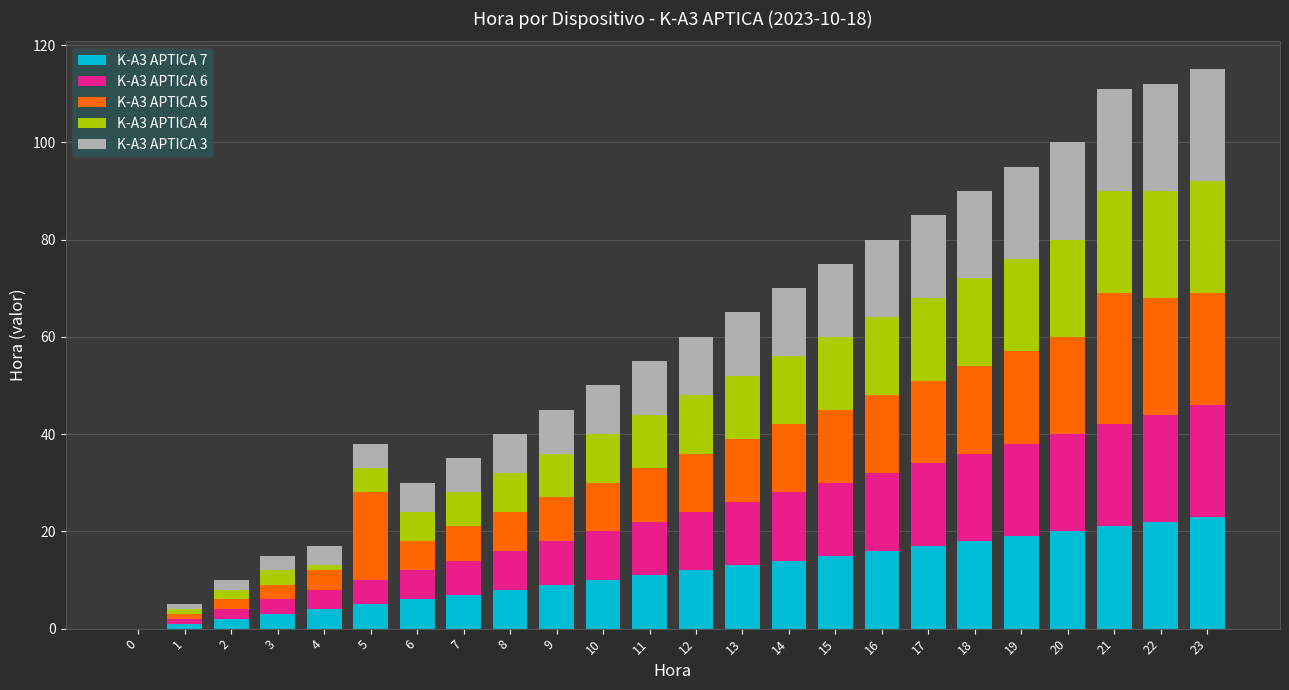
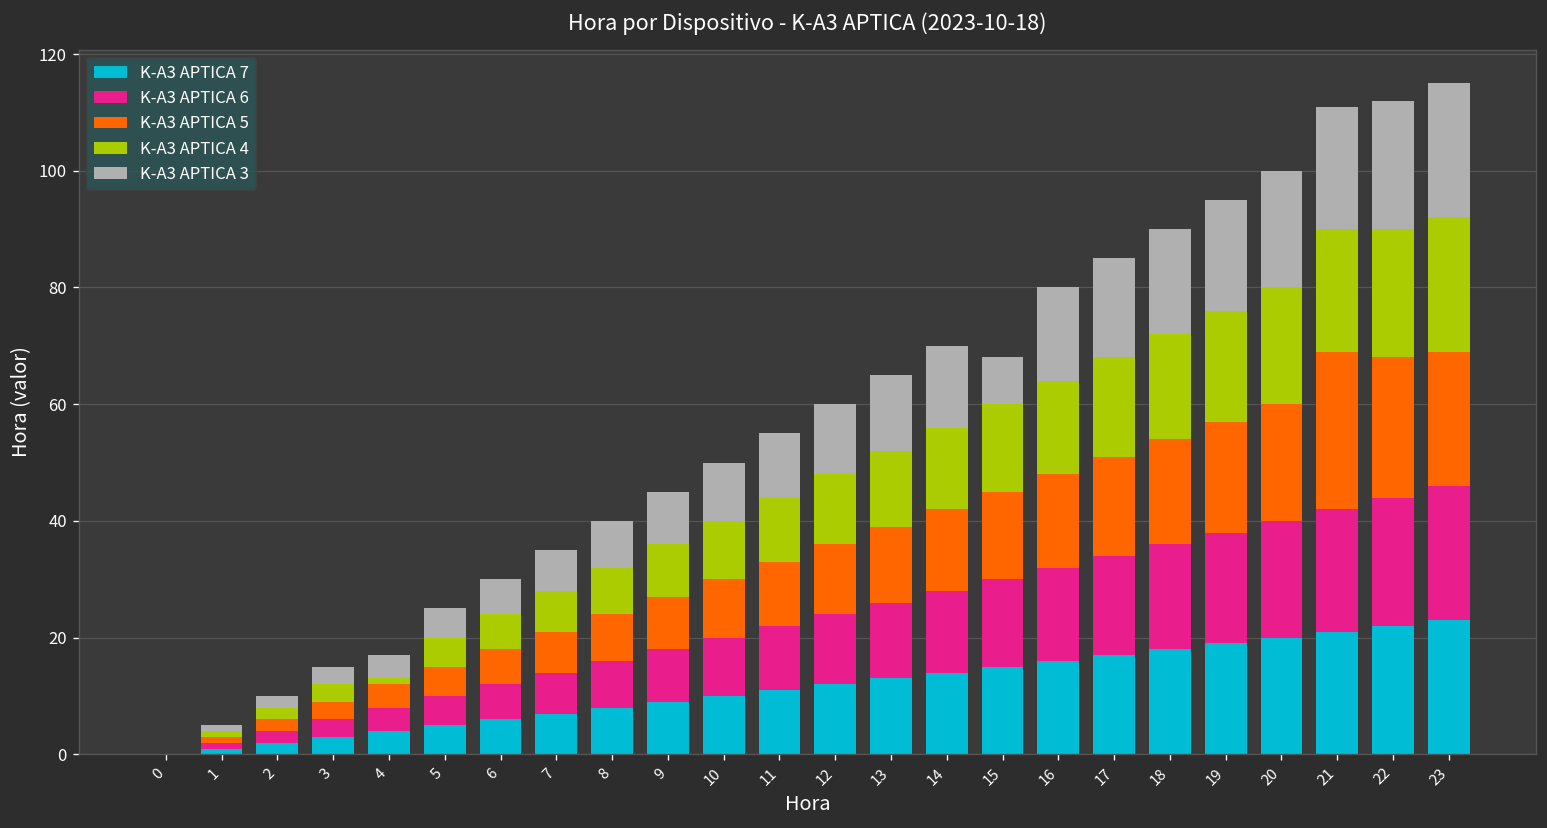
K-A3 APTICA 5, 5: 18 -> 5
K-A3 APTICA 3, 15: 15 -> 8
